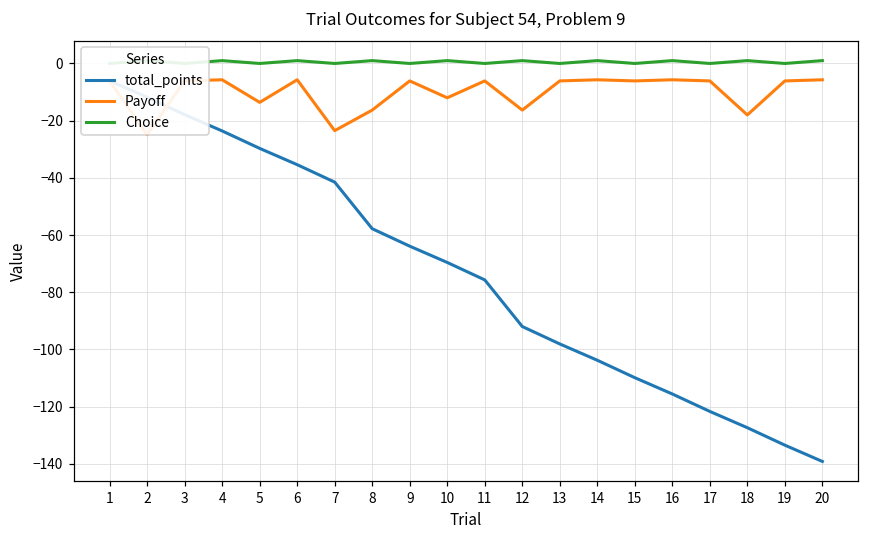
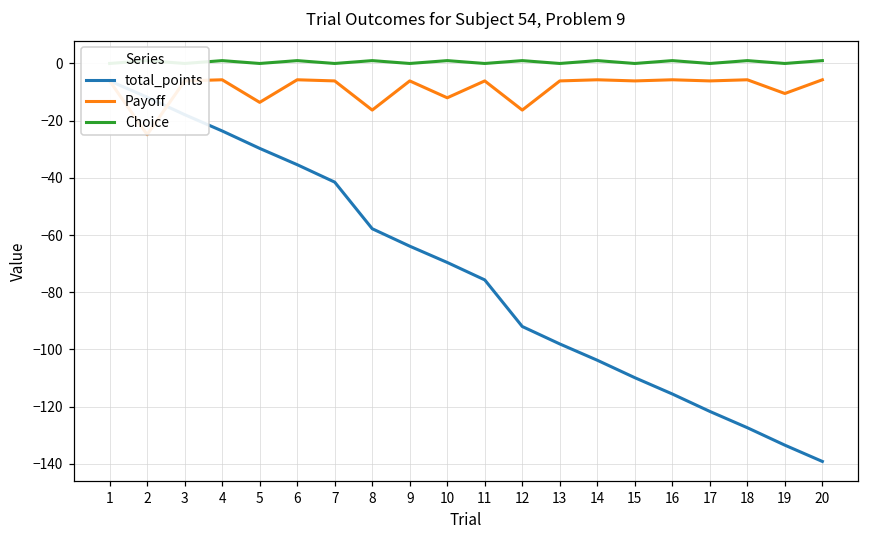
Payoff, 7: -24 -> -6
Payoff, 18: -18 -> -6
Payoff, 19: -6 -> -11
